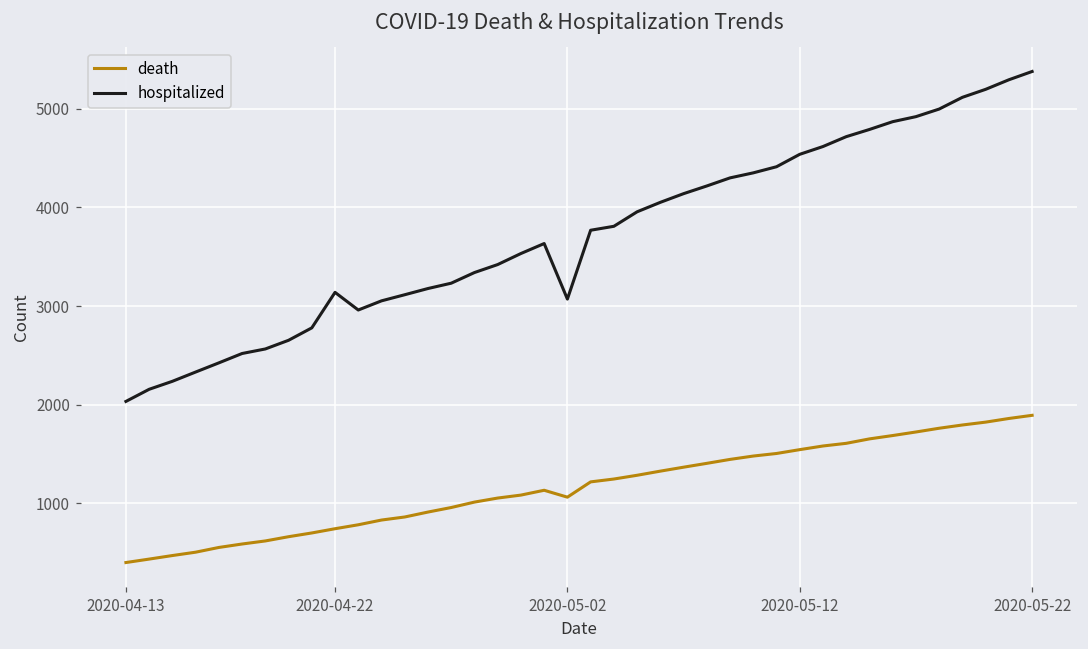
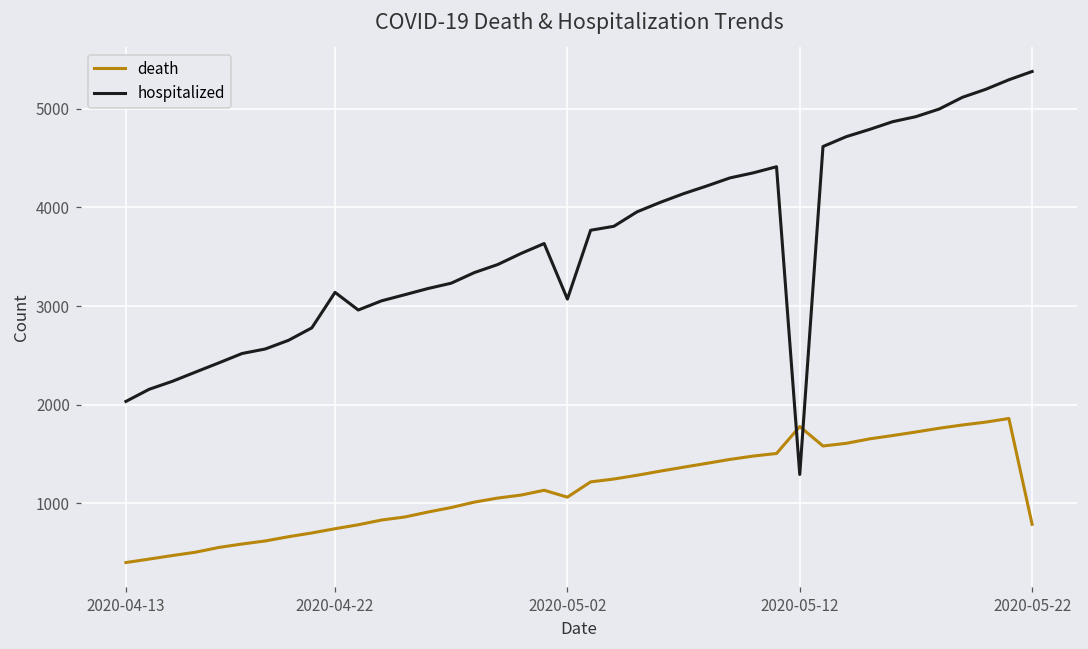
death, 2020-05-12: 1500 -> 1800
hospitalized, 2020-05-12: 4500 -> 1300
death, 2020-05-22: 1900 -> 800
